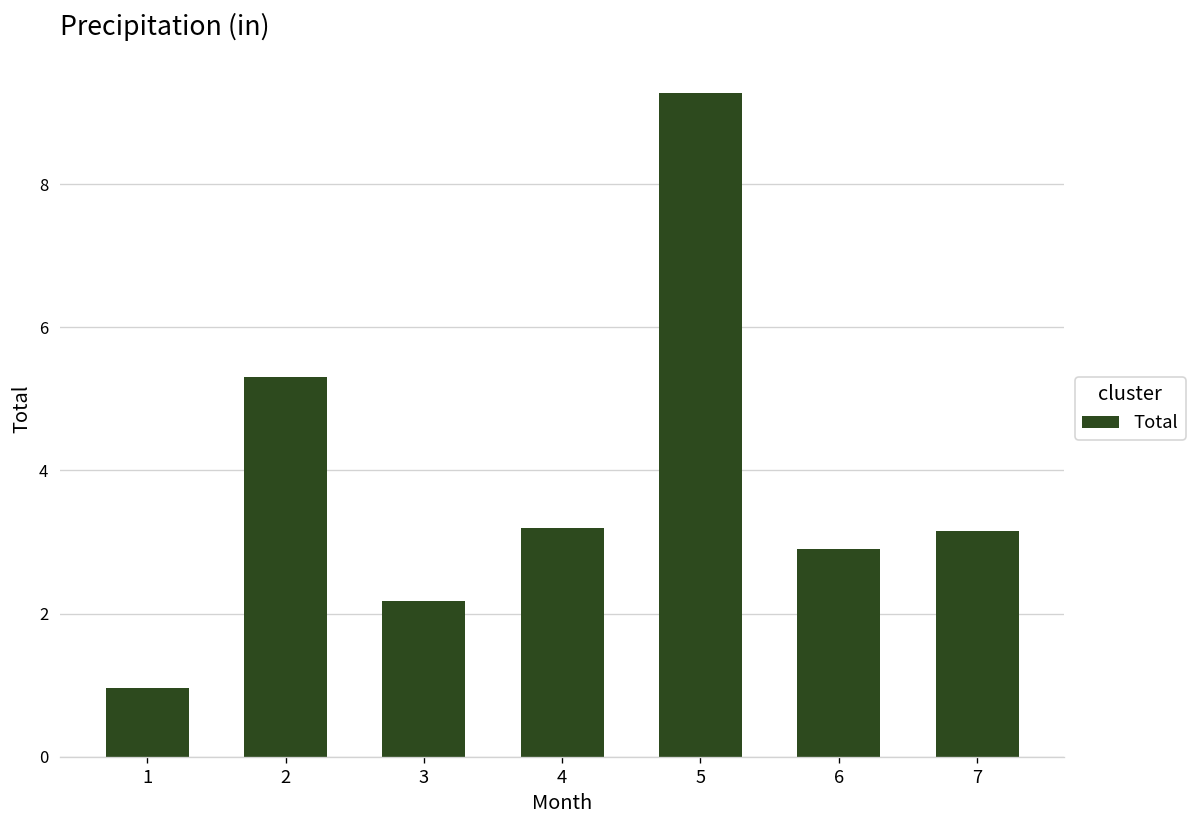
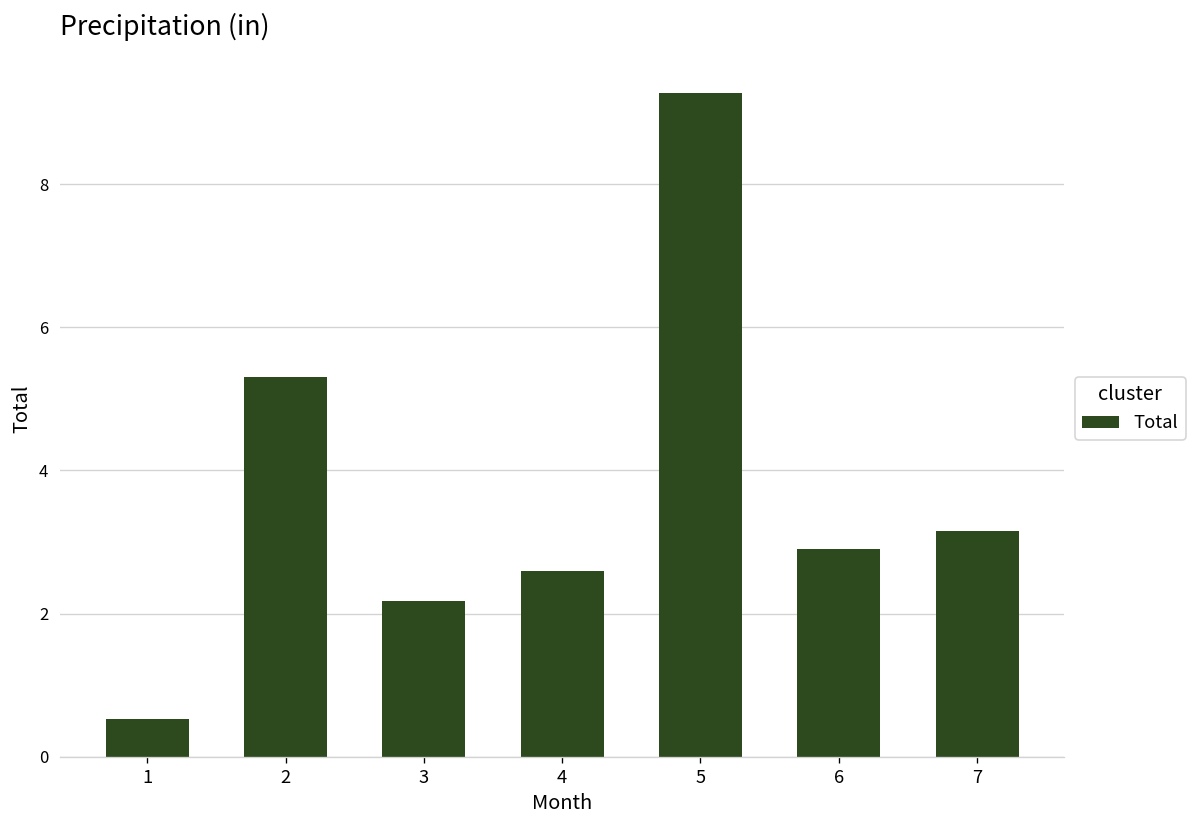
1: 1.0 -> 0.5
4: 3.2 -> 2.6
